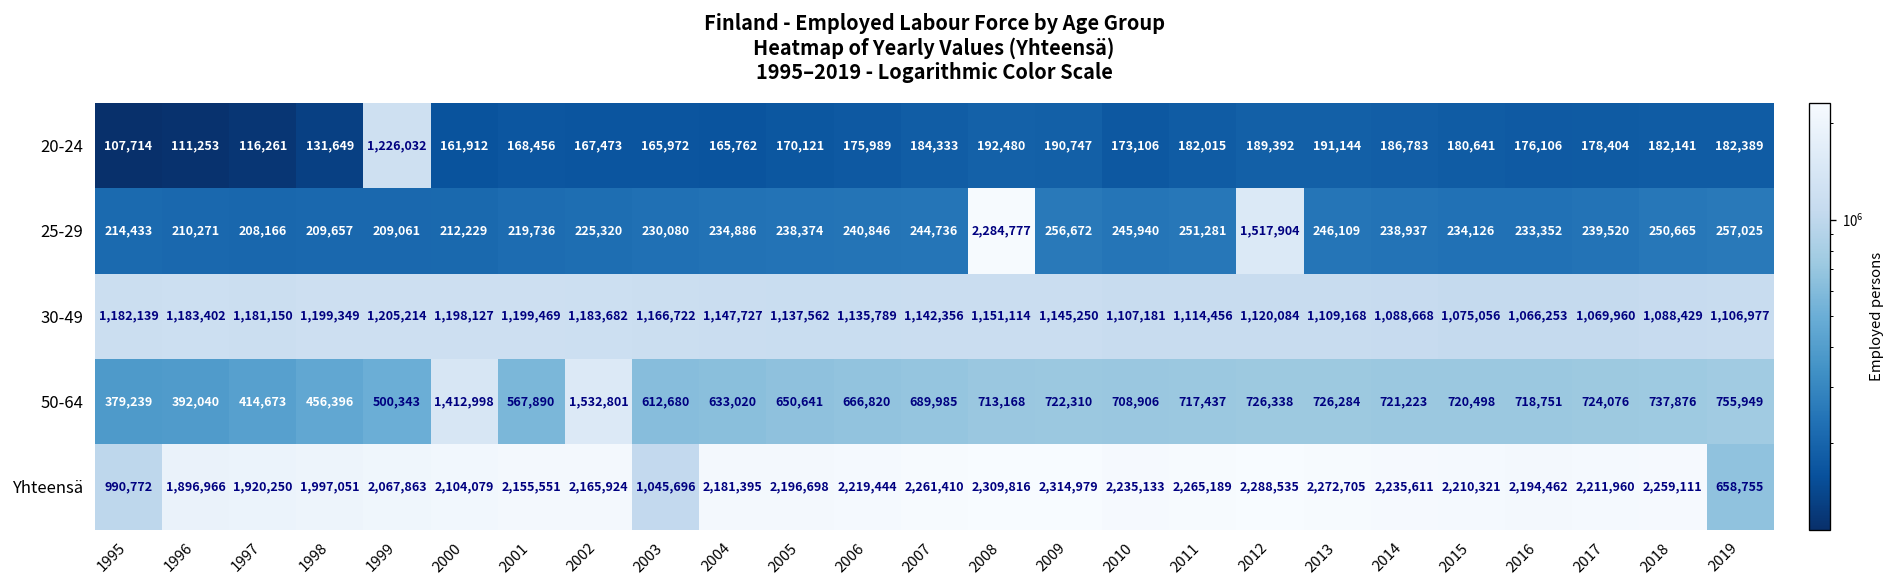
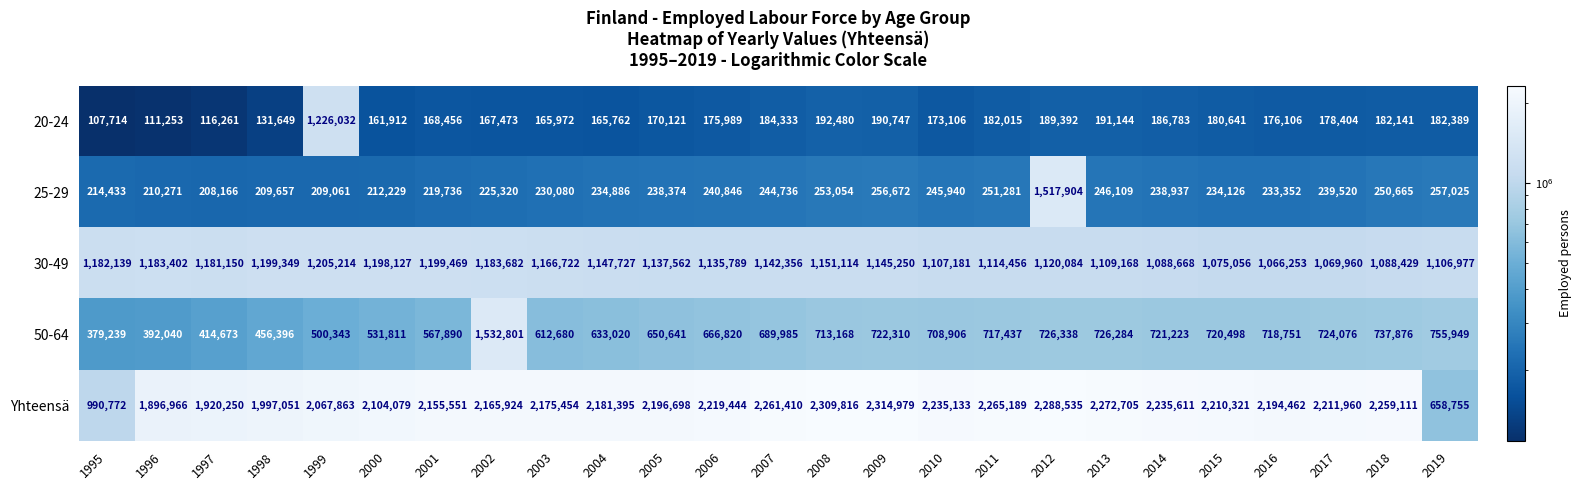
25-29, 2008: 2,284,777 -> 253,054
50-64, 2000: 1,412,998 -> 531,811
Yhteensä, 2003: 1,045,696 -> 2,175,454
